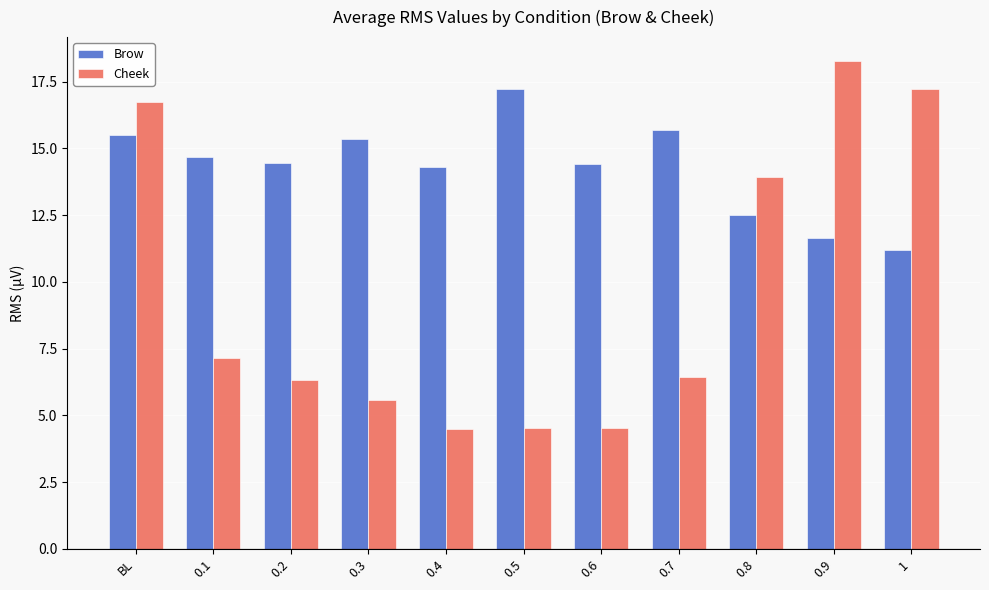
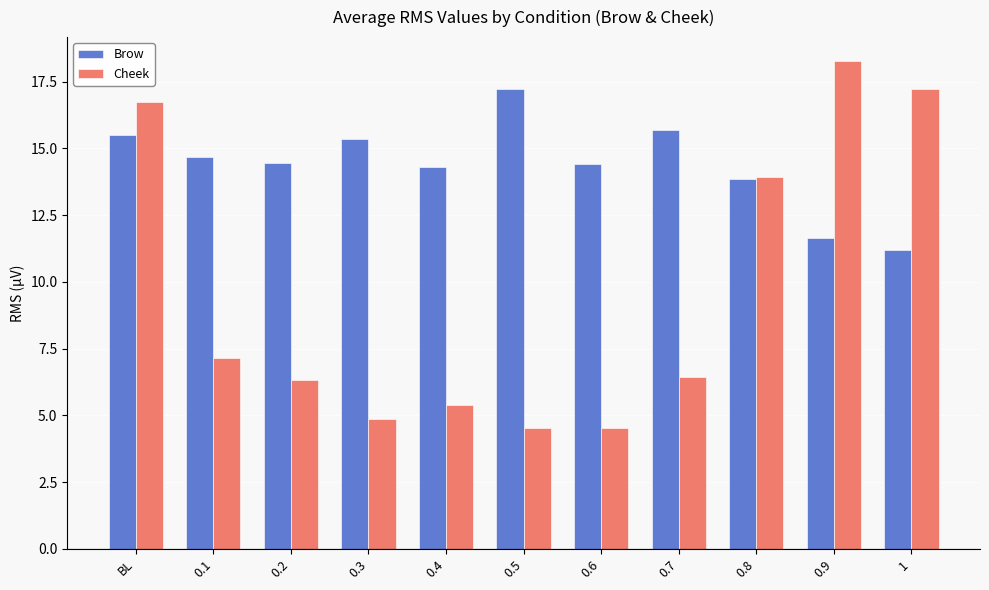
Cheek, 0.3: 5.6 -> 4.9
Cheek, 0.4: 4.5 -> 5.4
Brow, 0.8: 12.5 -> 13.8
